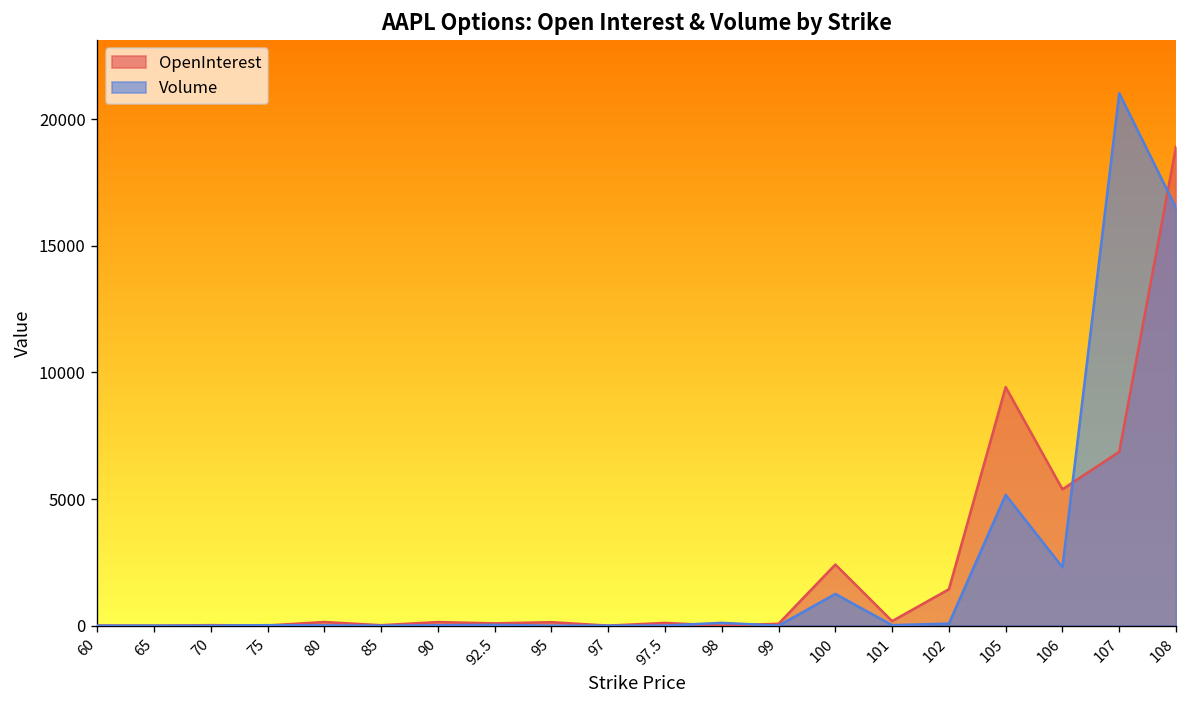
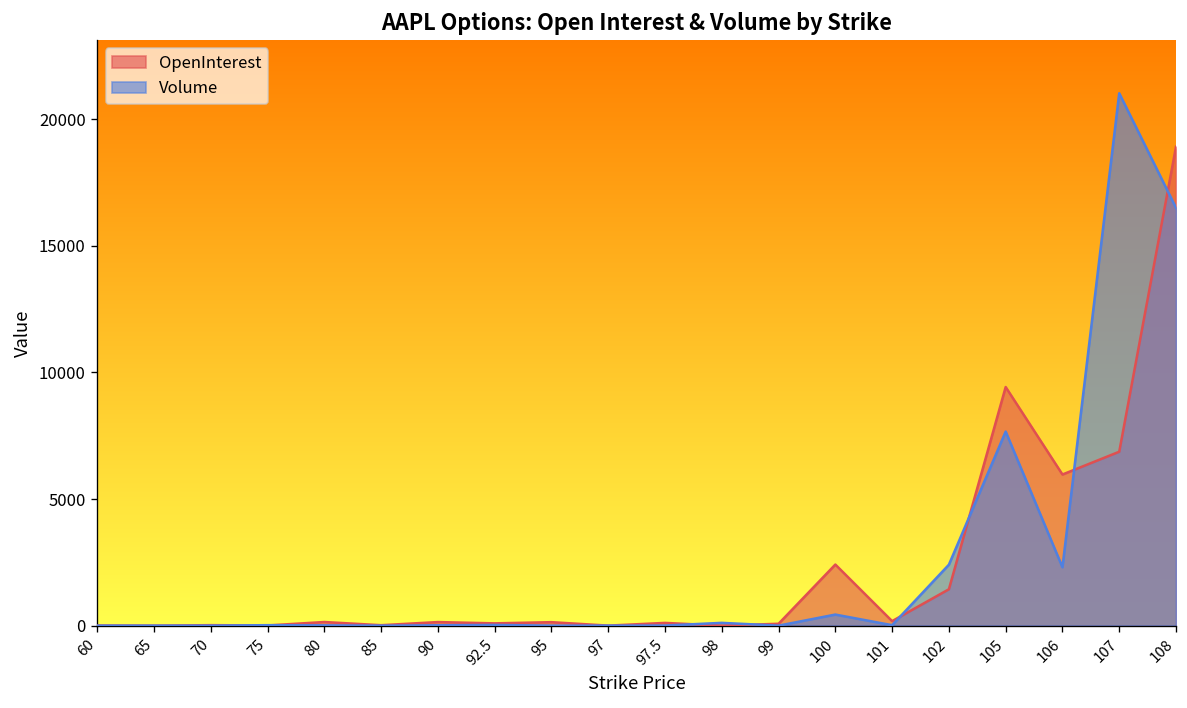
Volume, 100: 1300 -> 400
Volume, 102: 100 -> 2400
Volume, 105: 5200 -> 7700
OpenInterest, 106: 5400 -> 6000
